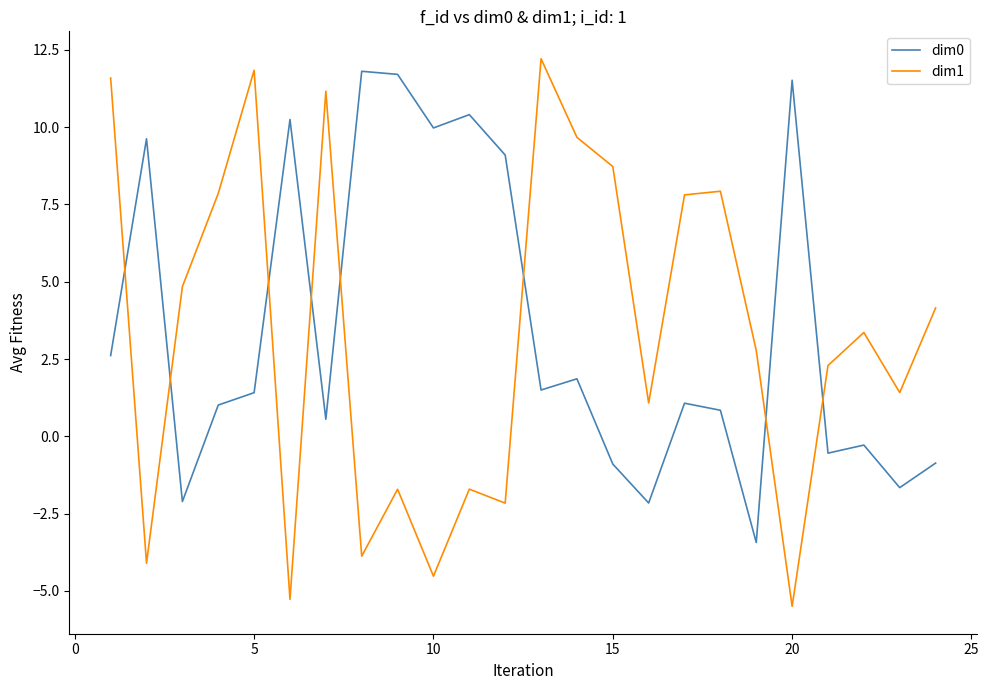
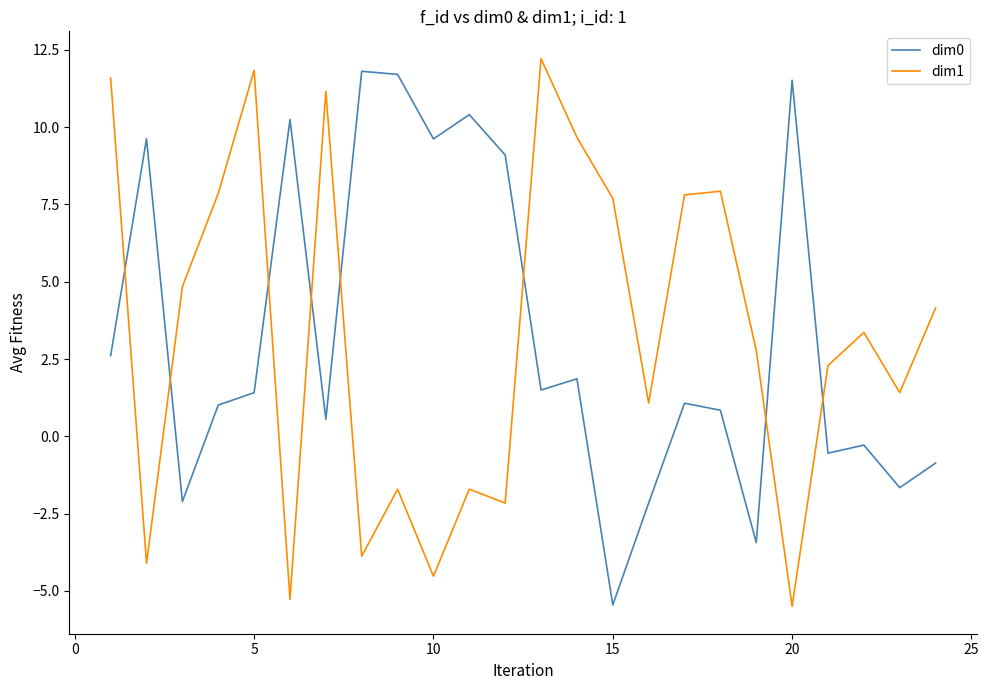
dim0, 10: 10.0 -> 9.6
dim0, 15: -0.9 -> -5.5
dim1, 15: 8.7 -> 7.7
